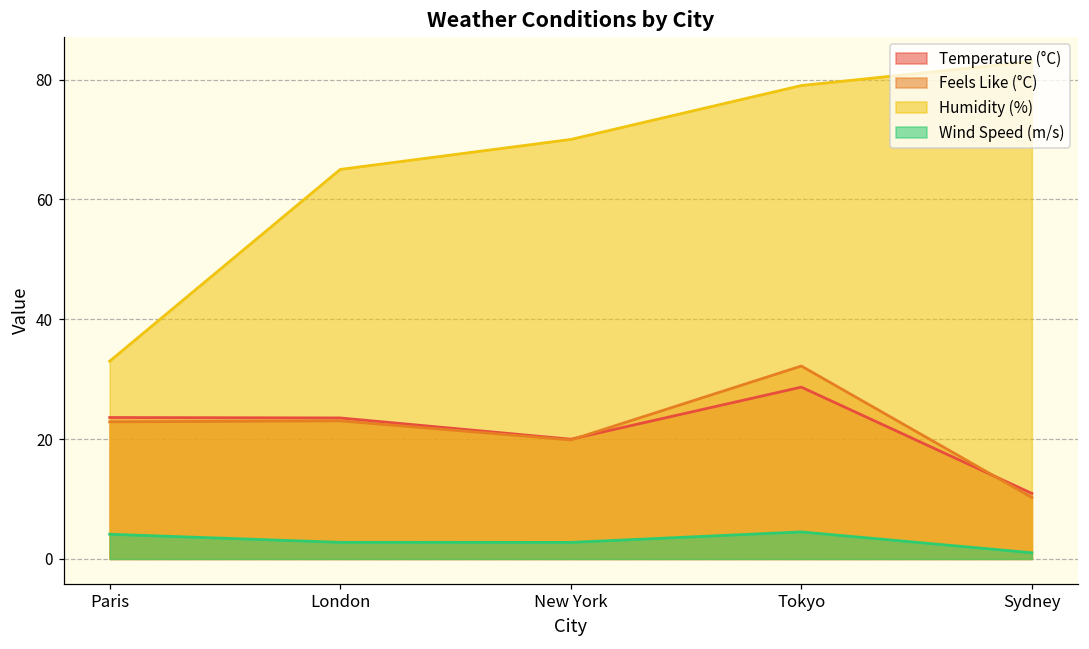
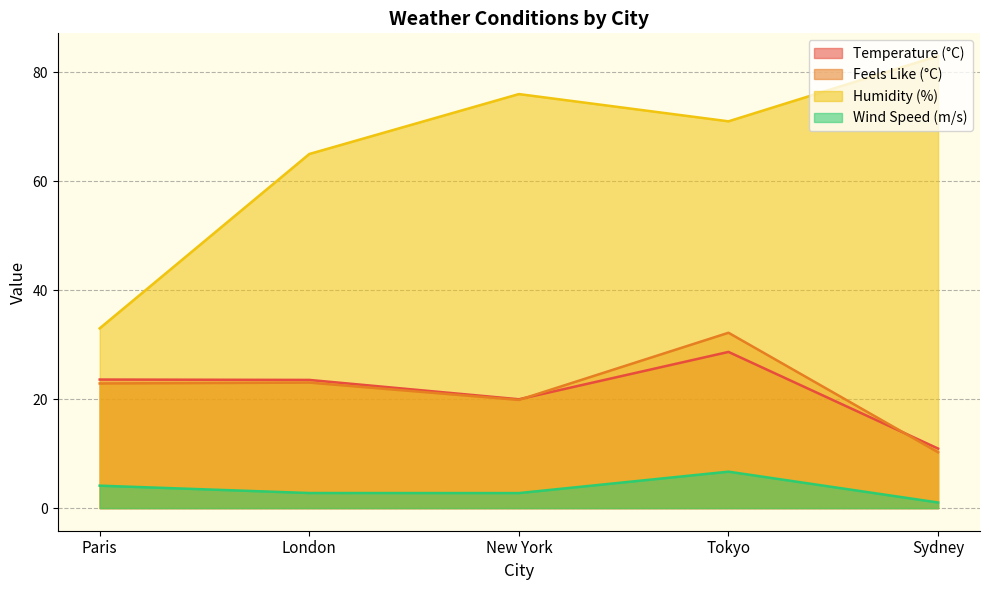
Humidity (%), New York: 70 -> 76
Humidity (%), Tokyo: 79 -> 71
Wind Speed (m/s), Tokyo: 5 -> 7
